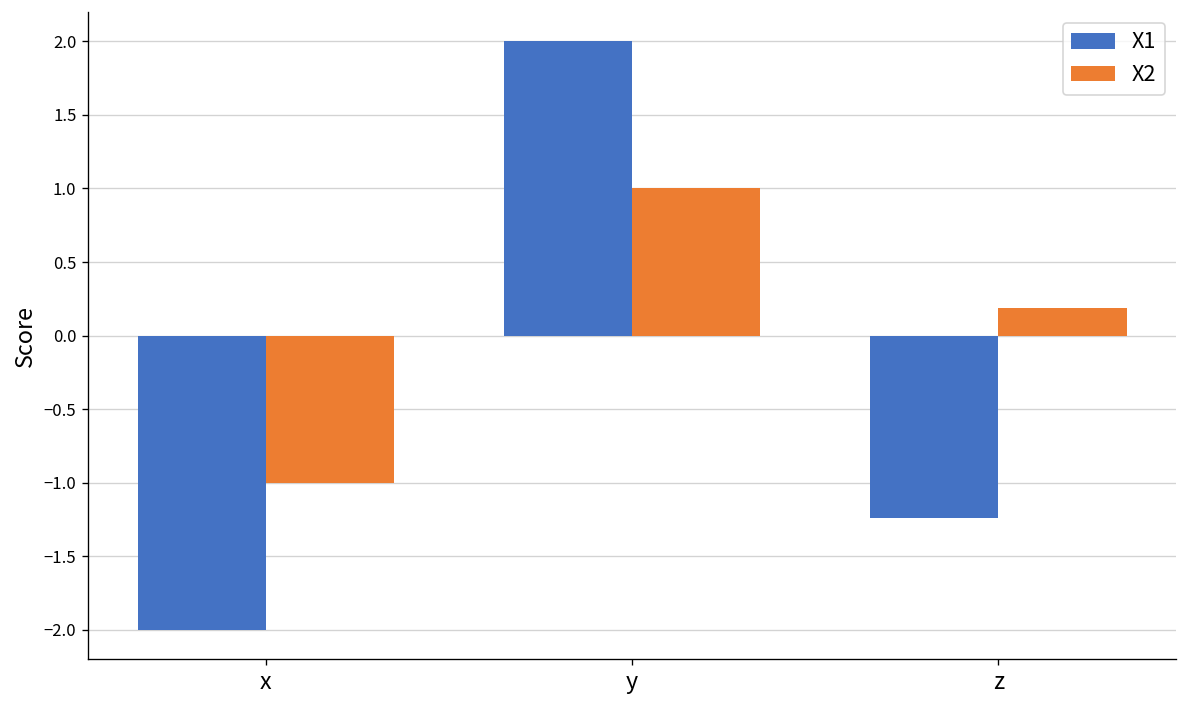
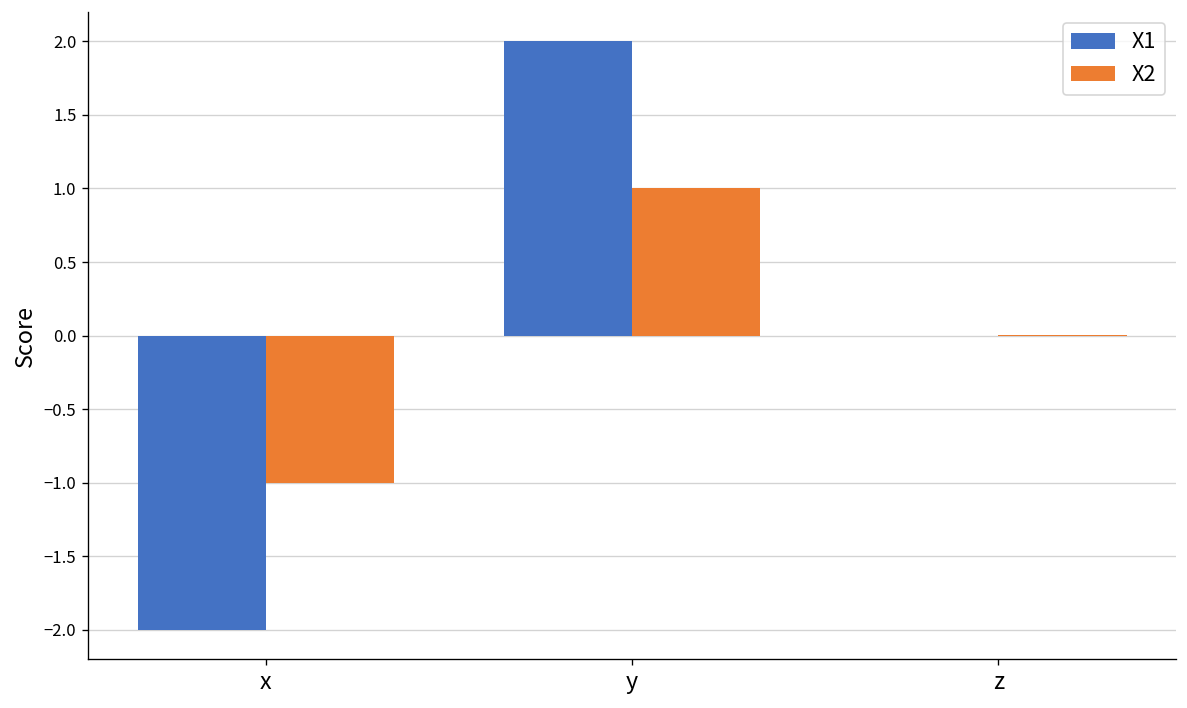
X1, z: -1.24 -> 0.00
X2, z: 0.19 -> 0.00
